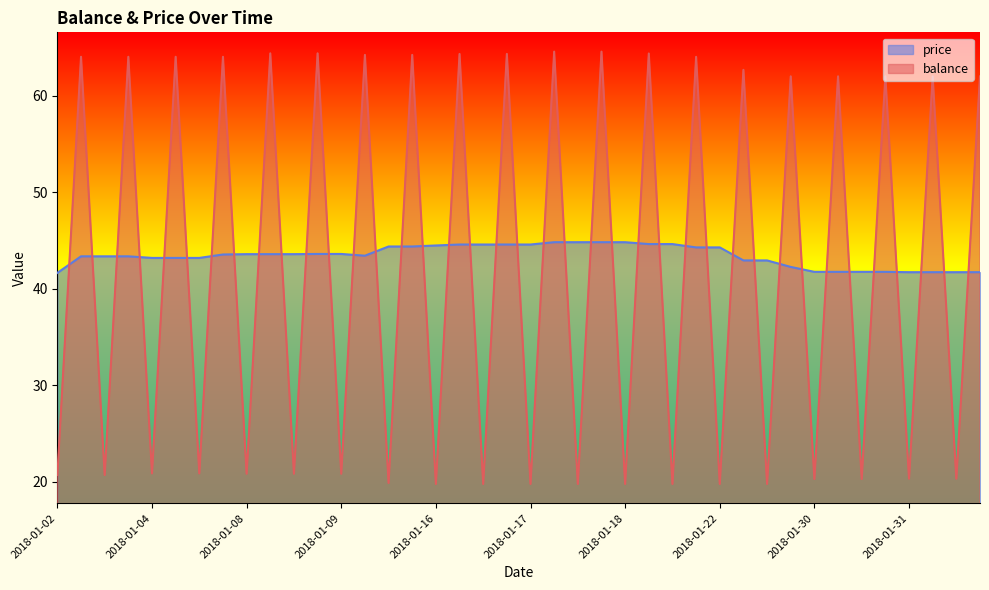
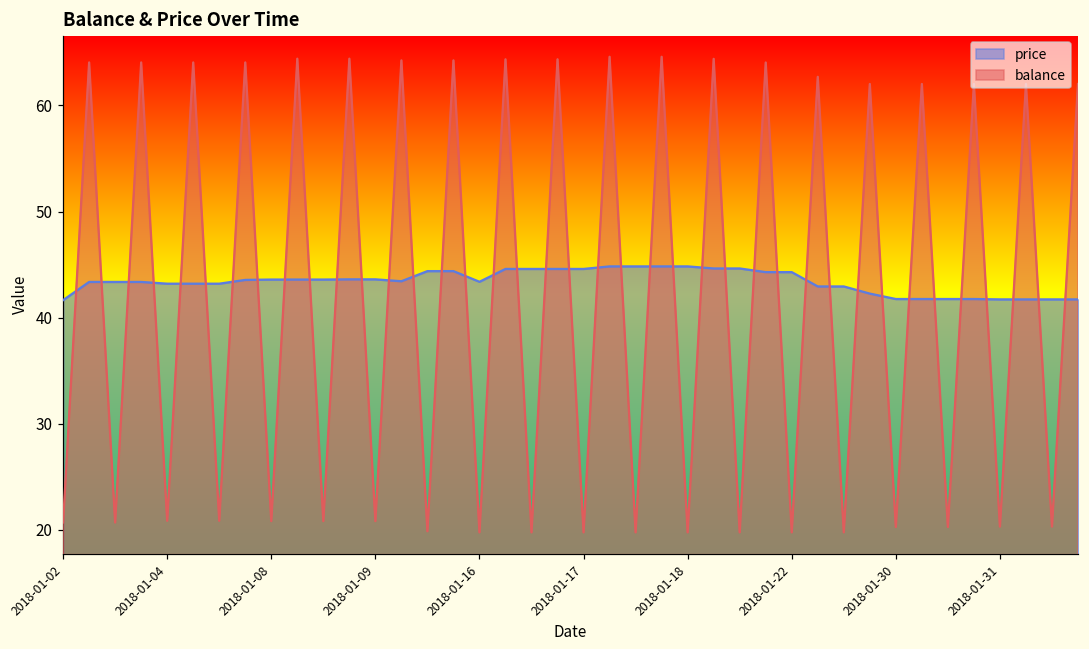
price, 2018-01-16: 44 -> 43
